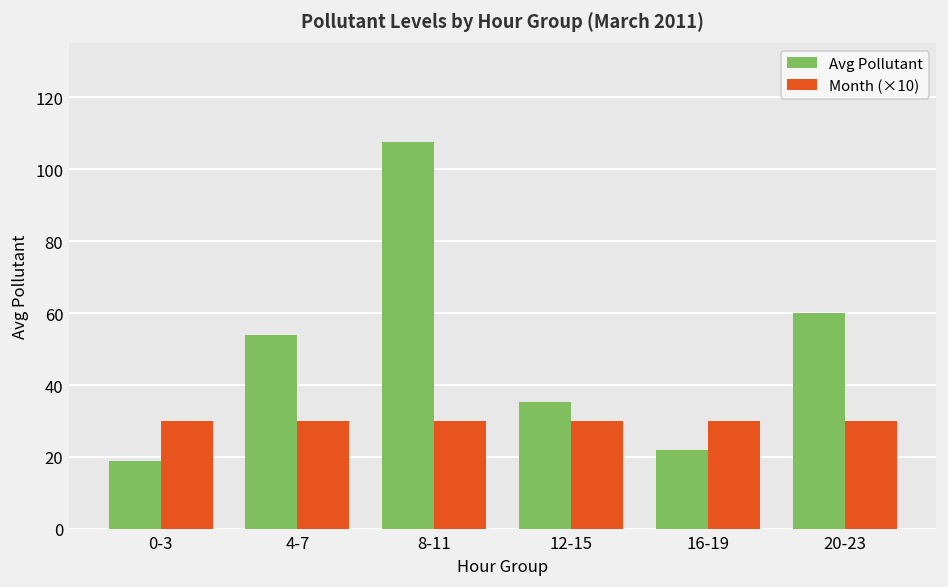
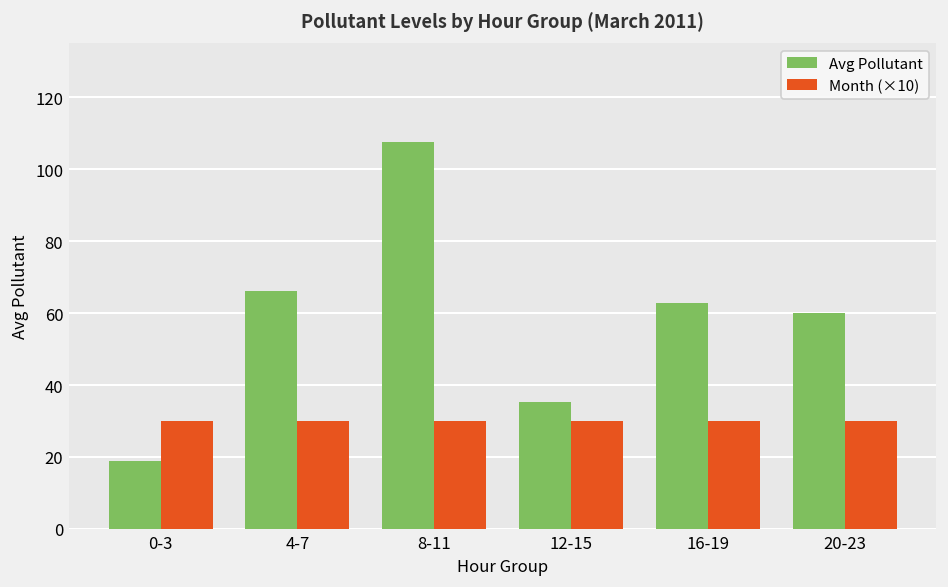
Avg Pollutant, 4-7: 54 -> 66
Avg Pollutant, 16-19: 22 -> 63
